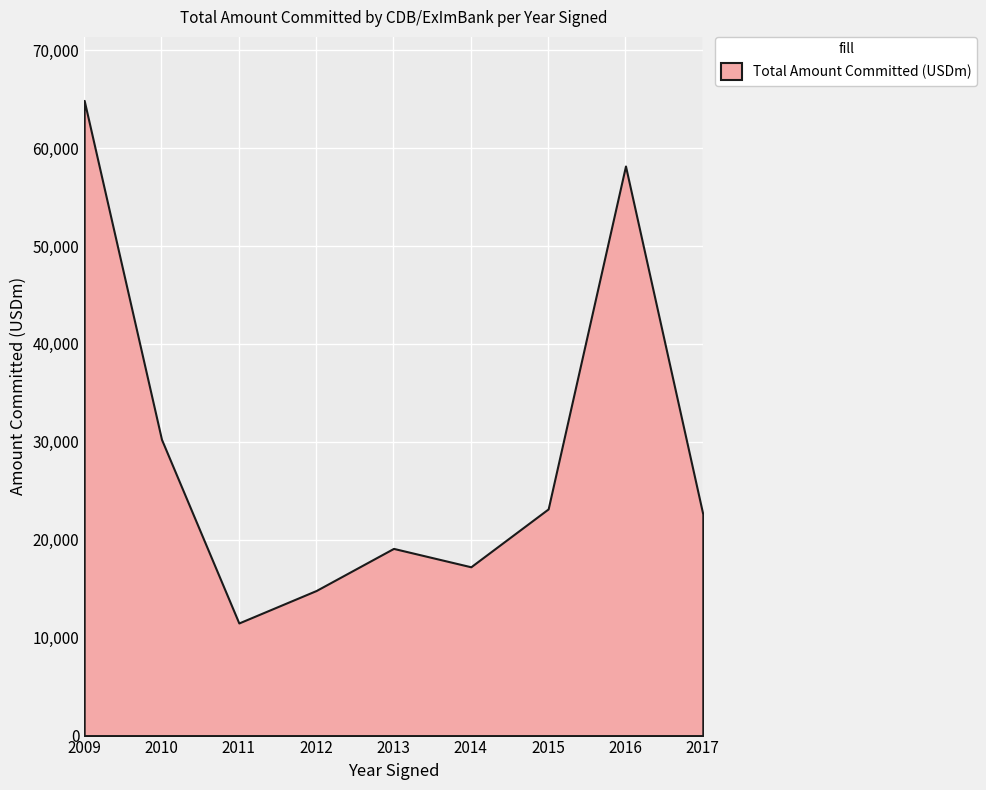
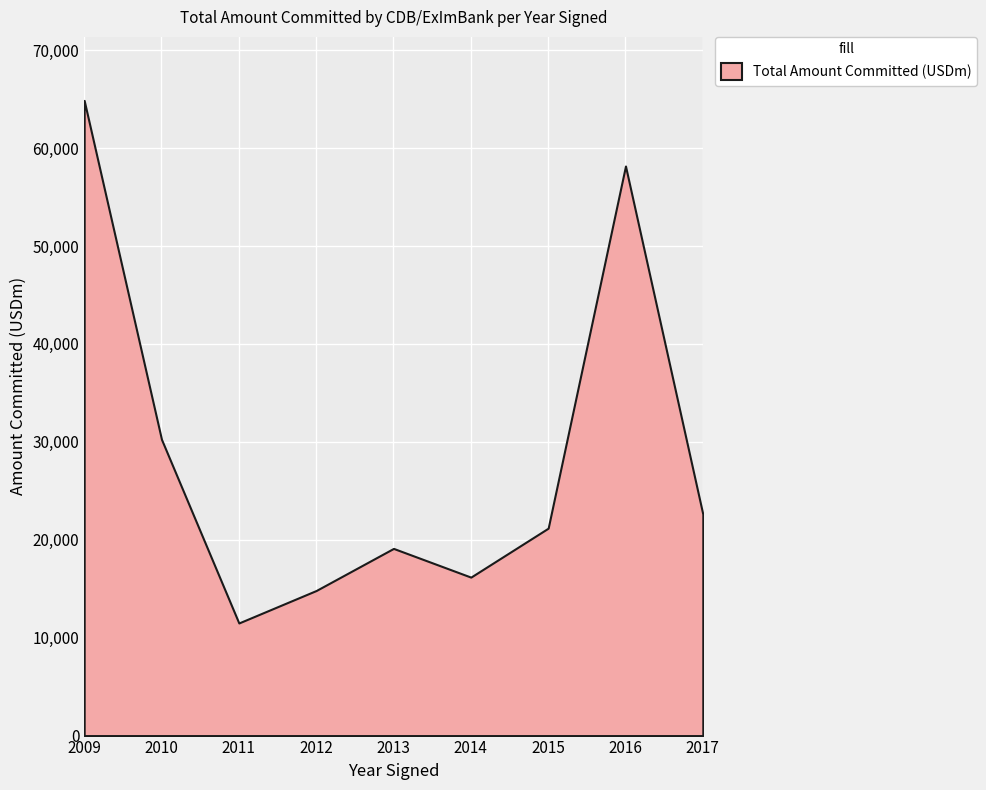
2014: 17,000 -> 16,000
2015: 23,000 -> 21,000
